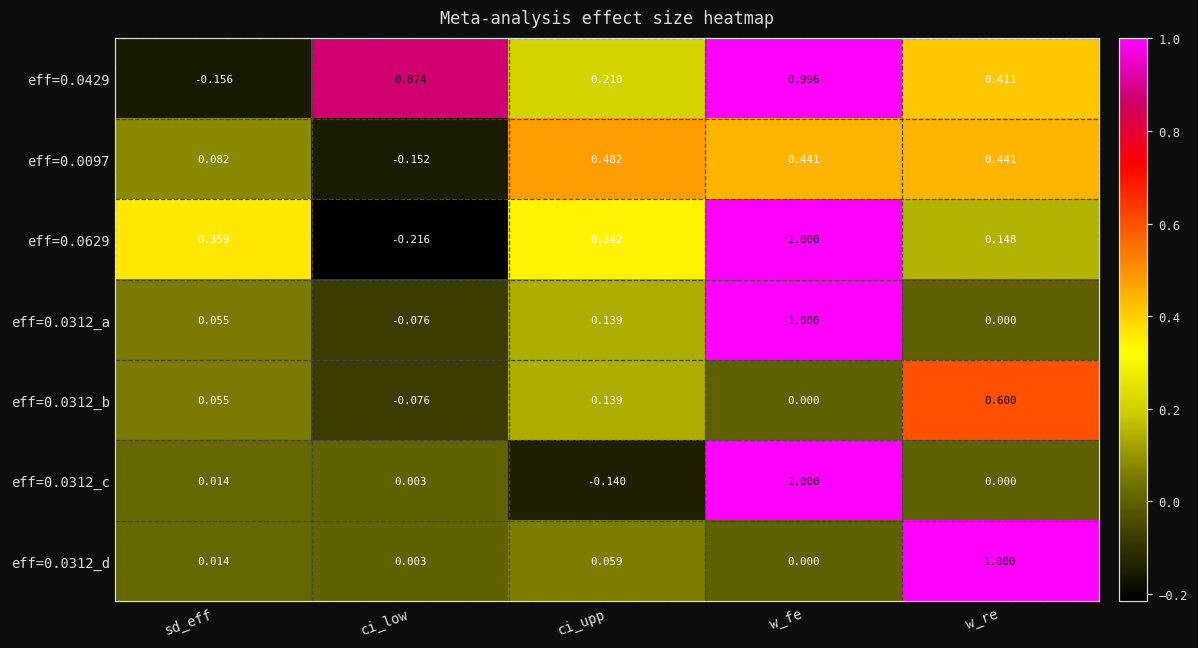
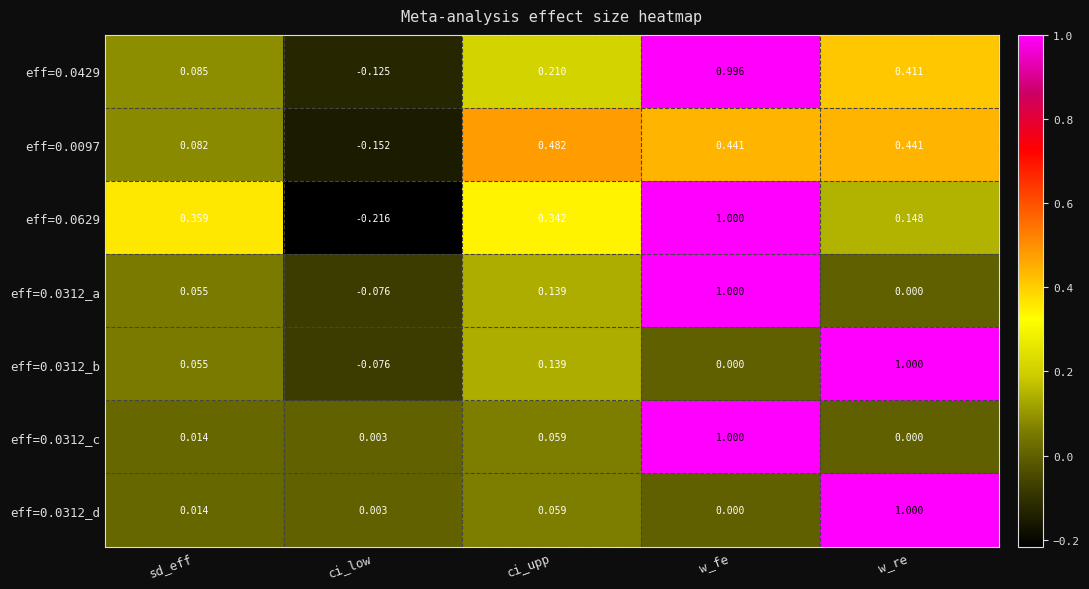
eff=0.0429, sd_eff: -0.156 -> 0.085
eff=0.0429, ci_low: 0.874 -> -0.125
eff=0.0312_b, w_re: 0.600 -> 1.000
eff=0.0312_c, ci_upp: -0.140 -> 0.059
